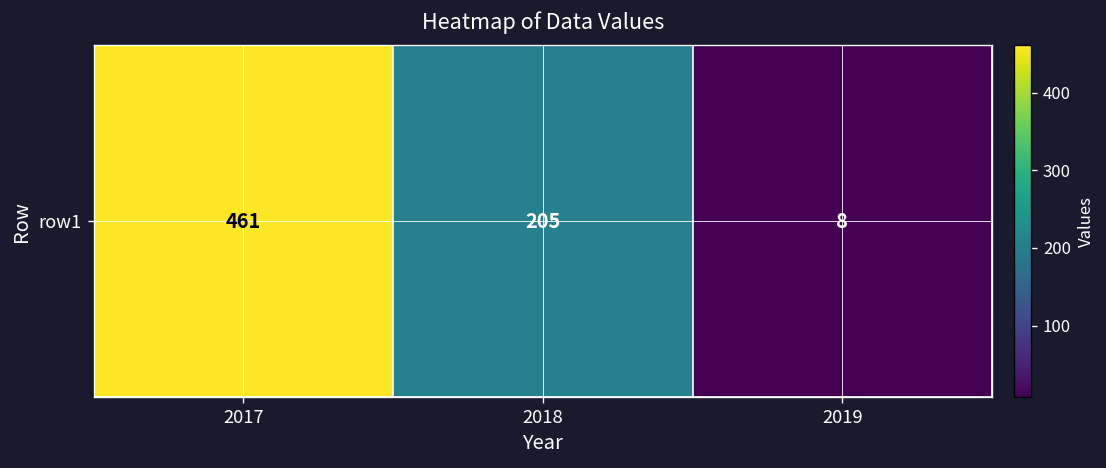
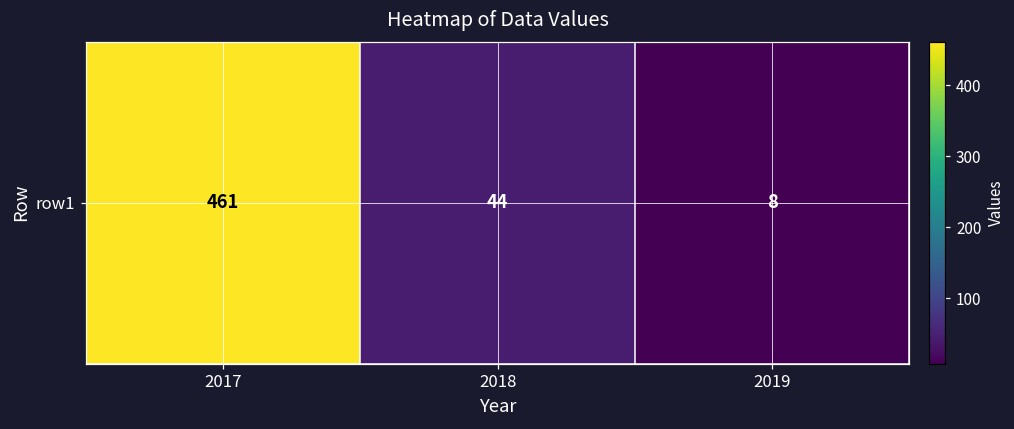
row1, 2018: 205 -> 44
